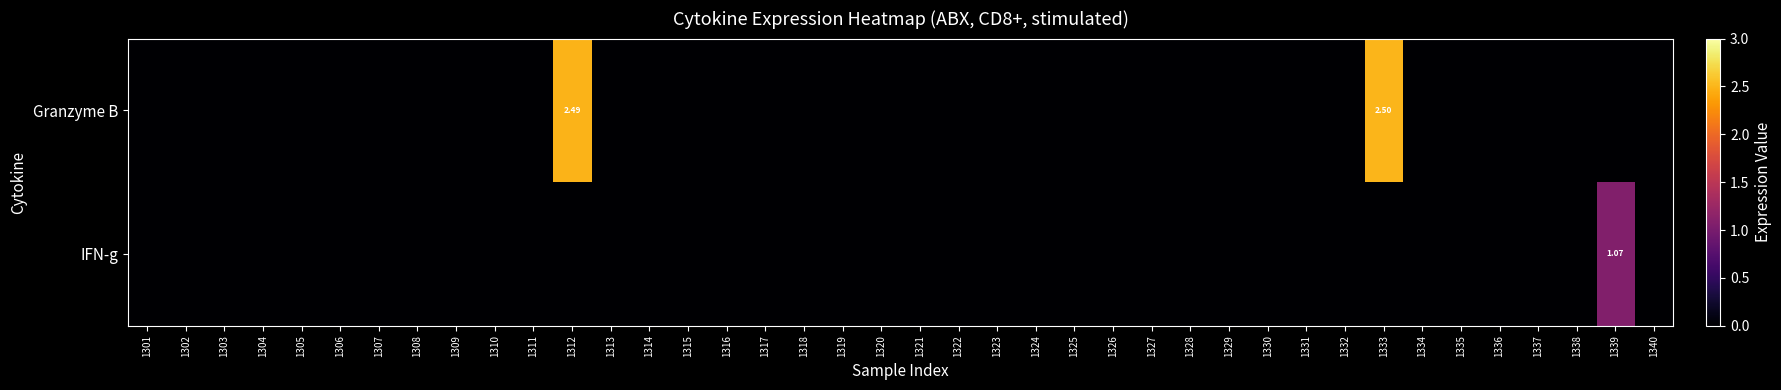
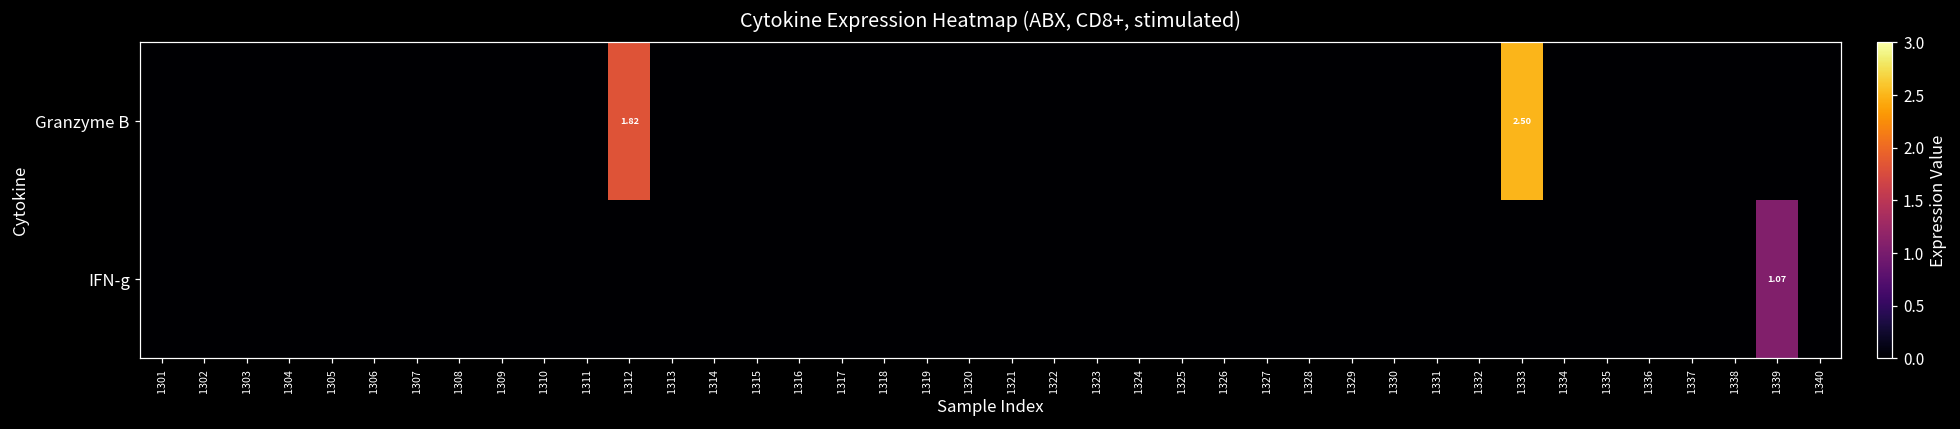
Granzyme B, 1312: 2.49 -> 1.82
